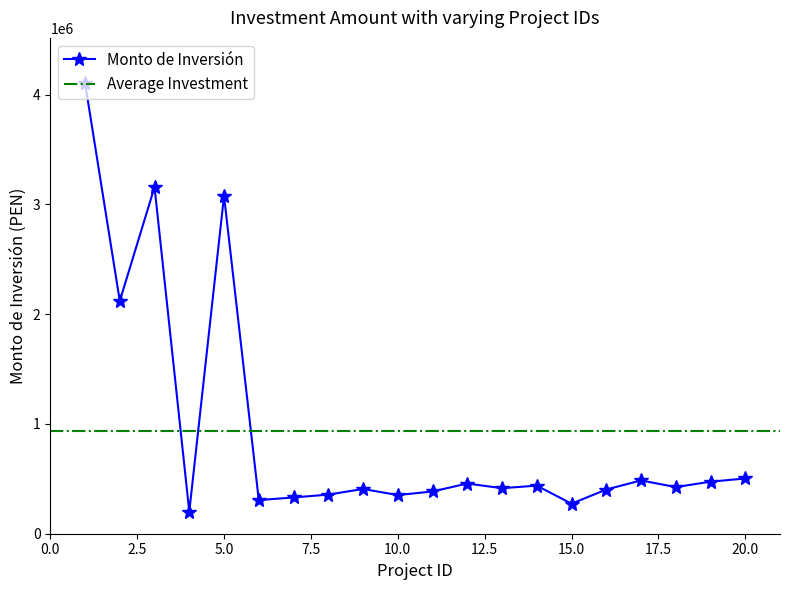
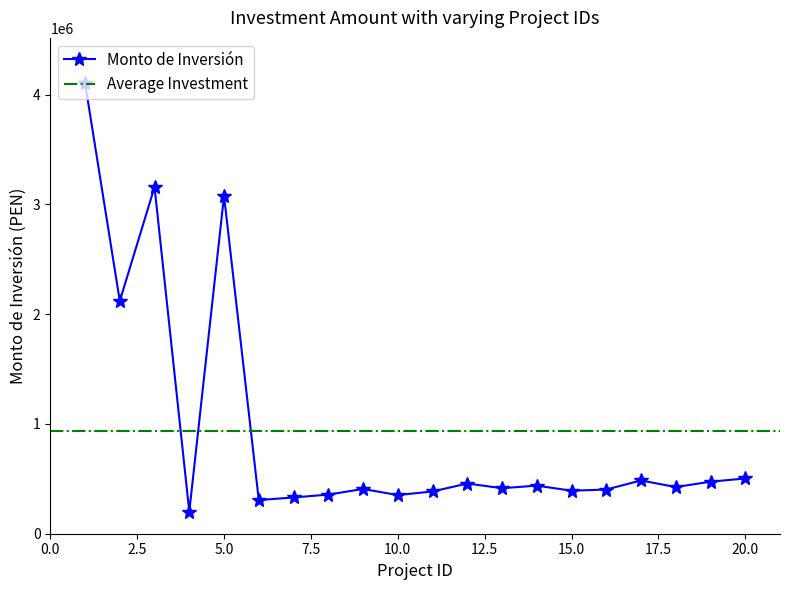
15.0: 270000 -> 390000
